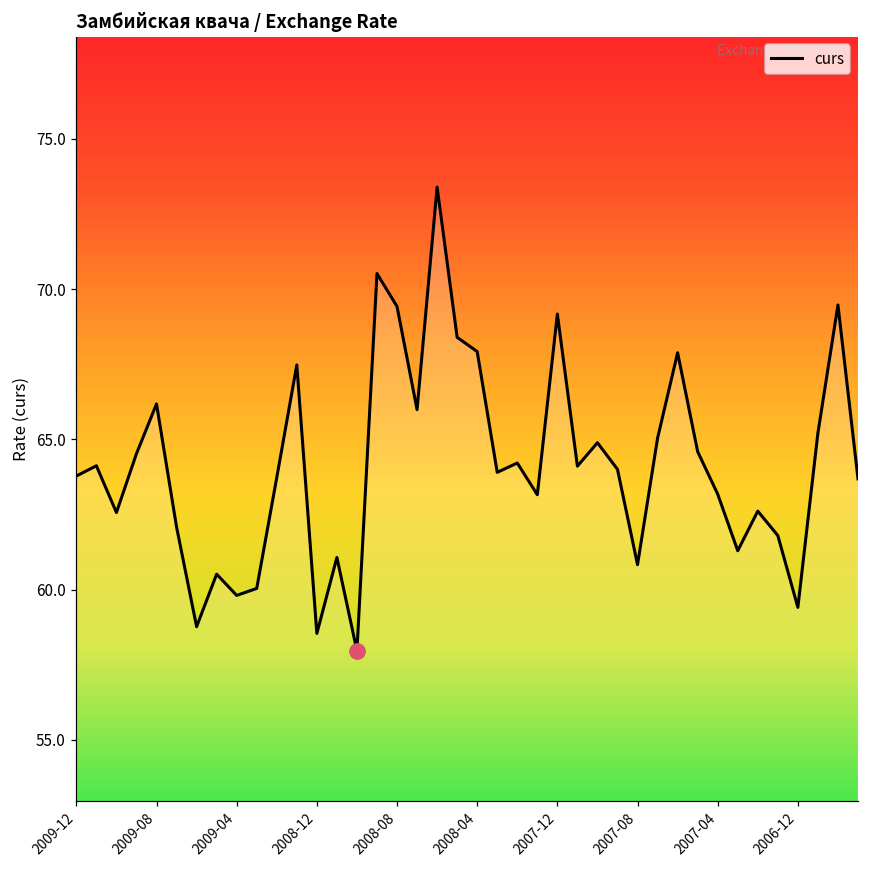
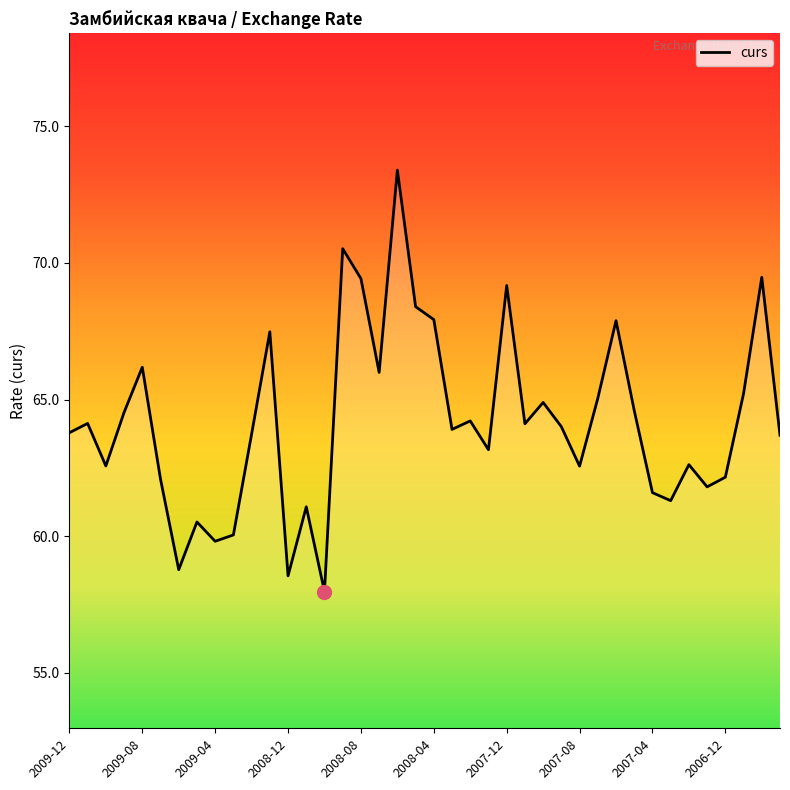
curs, 2007-08: 60.8 -> 62.6
curs, 2007-04: 63.2 -> 61.6
curs, 2006-12: 59.4 -> 62.2
